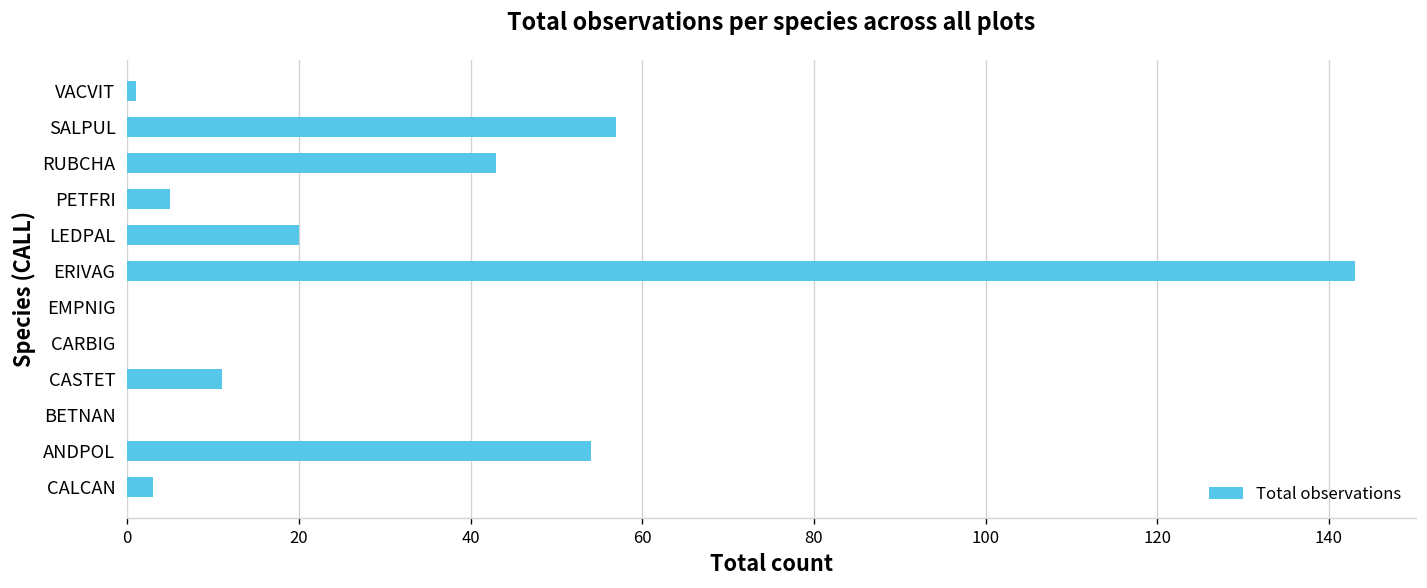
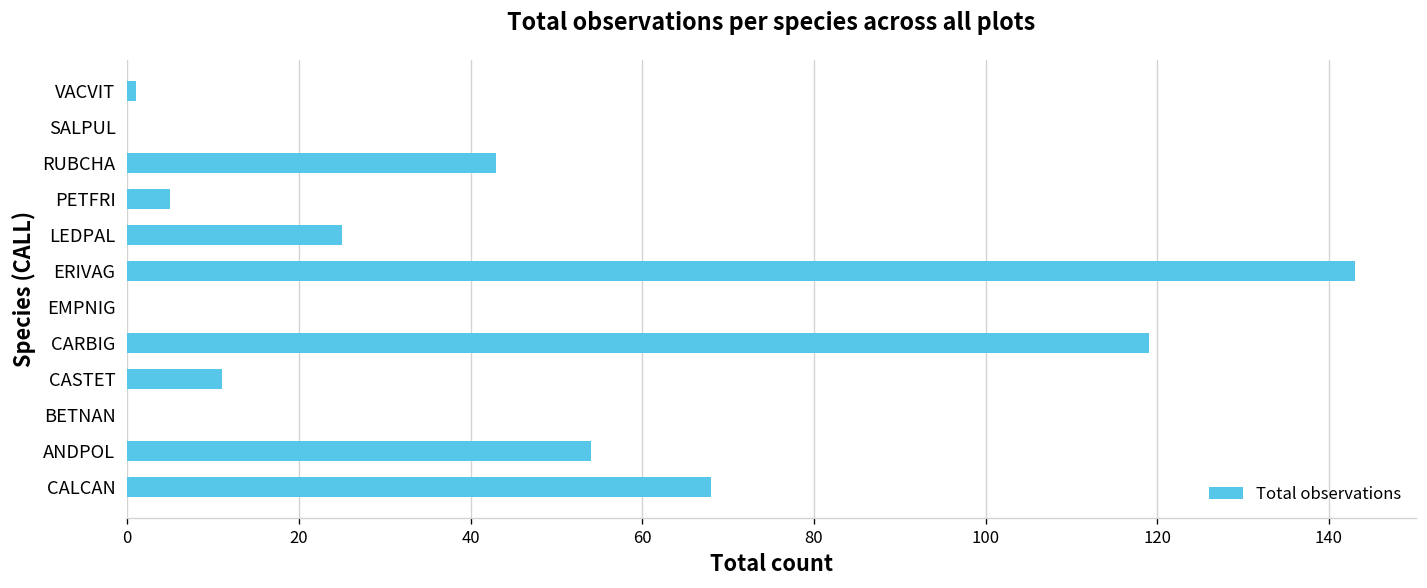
SALPUL: 57 -> 0
LEDPAL: 20 -> 25
CARBIG: 0 -> 119
CALCAN: 3 -> 68
